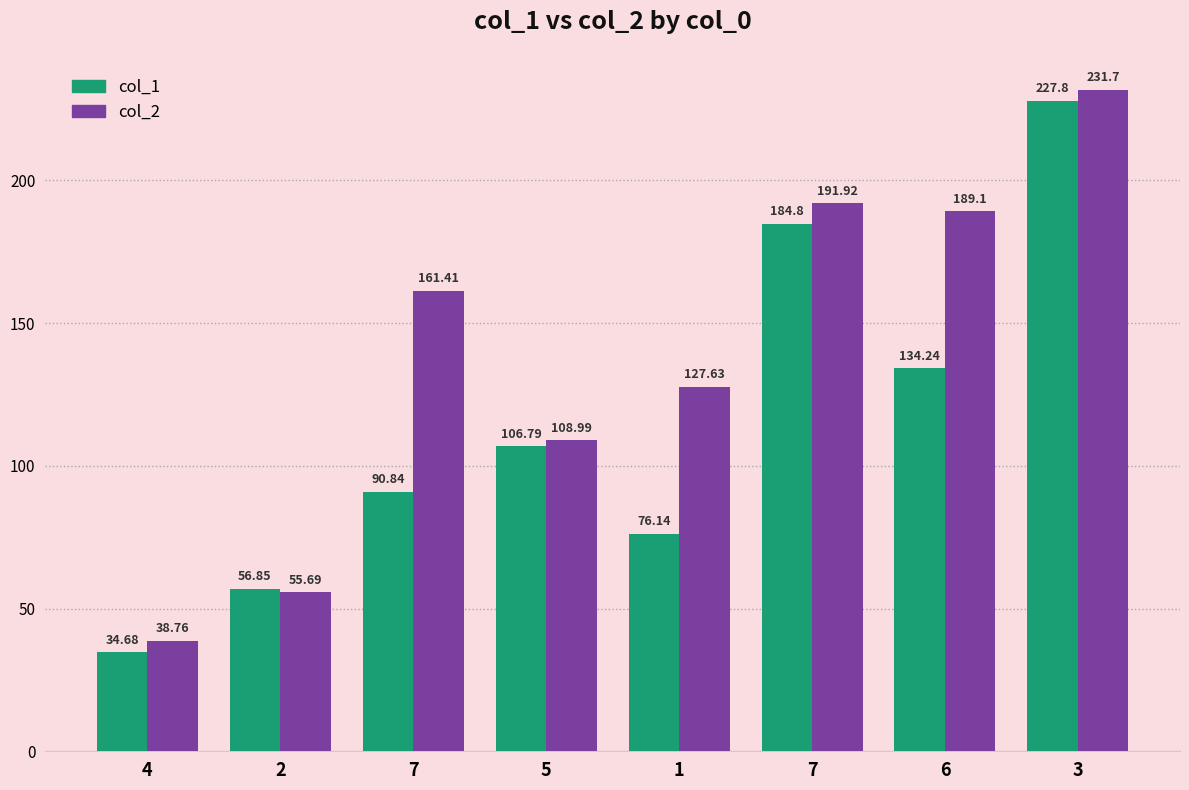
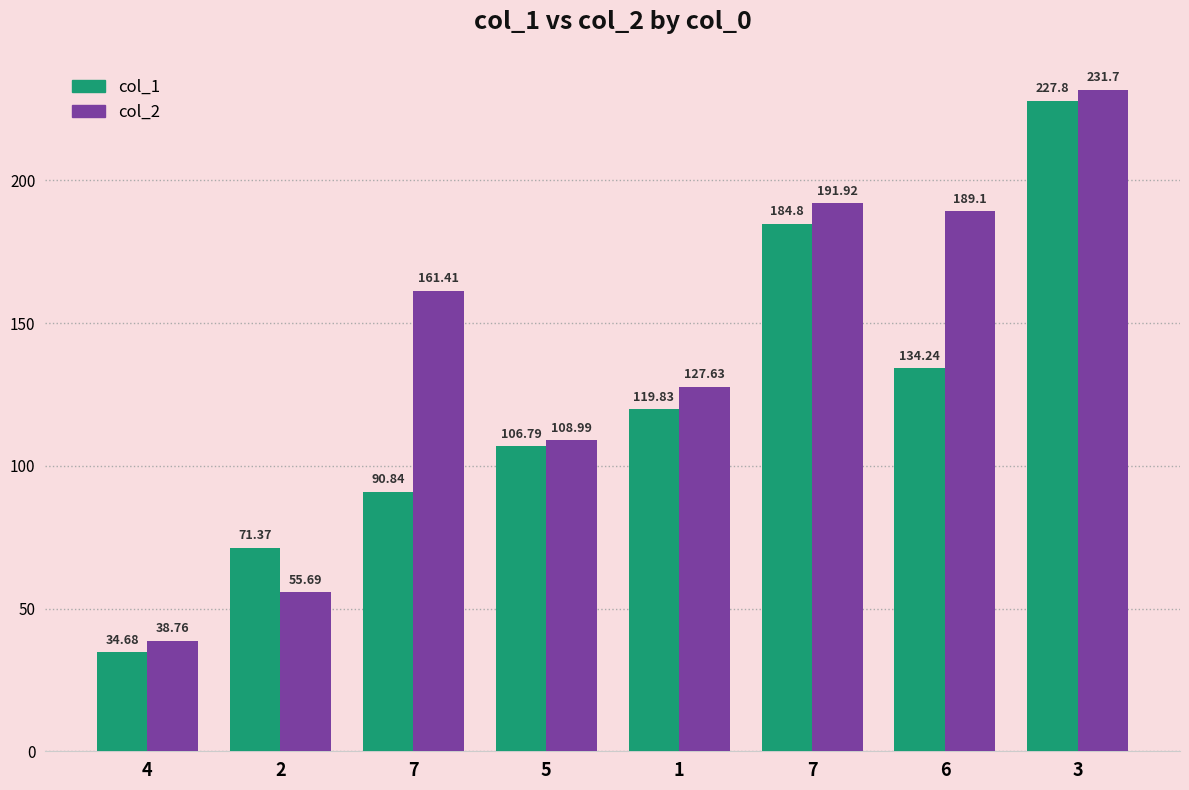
col_1, 2: 56.85 -> 71.37
col_1, 1: 76.14 -> 119.83
